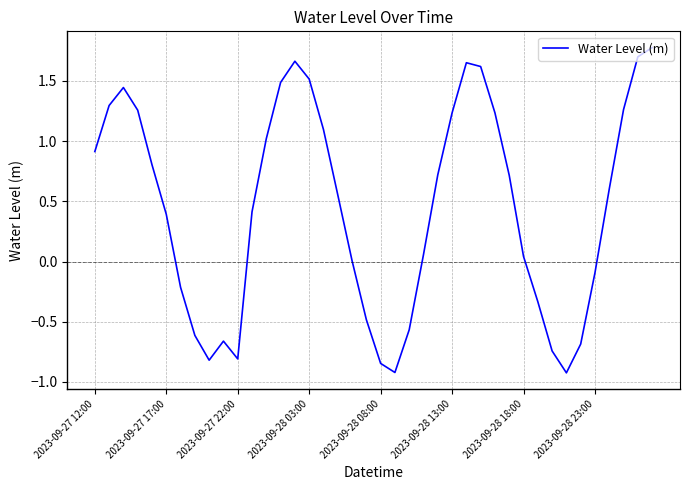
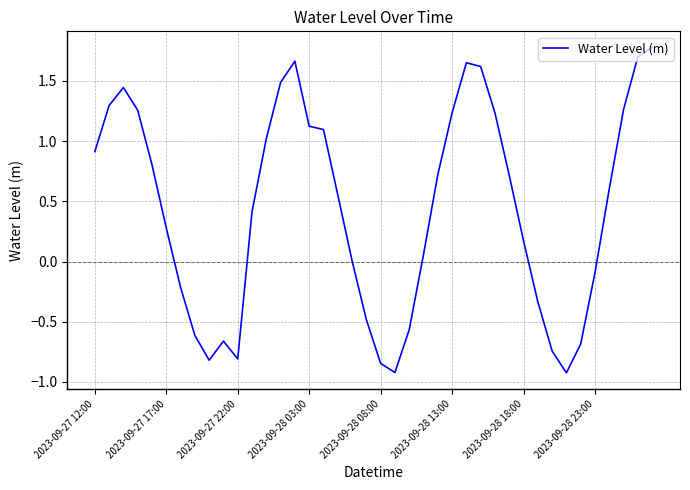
2023-09-27 17:00: 0.39 -> 0.28
2023-09-28 03:00: 1.51 -> 1.12
2023-09-28 18:00: 0.04 -> 0.17
